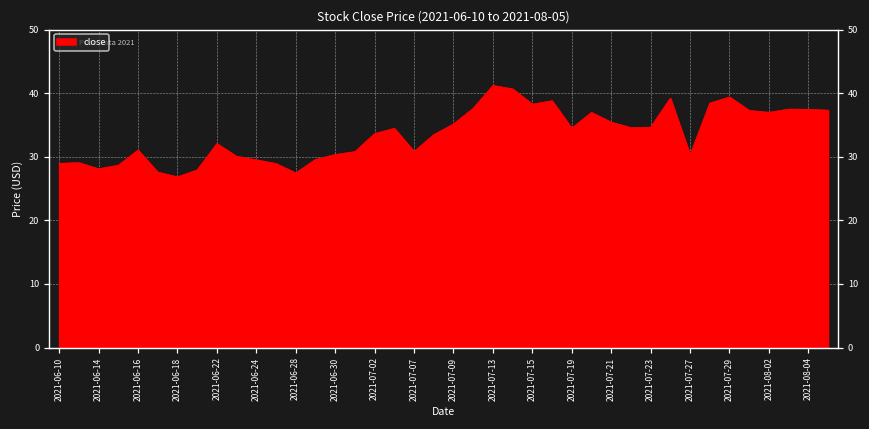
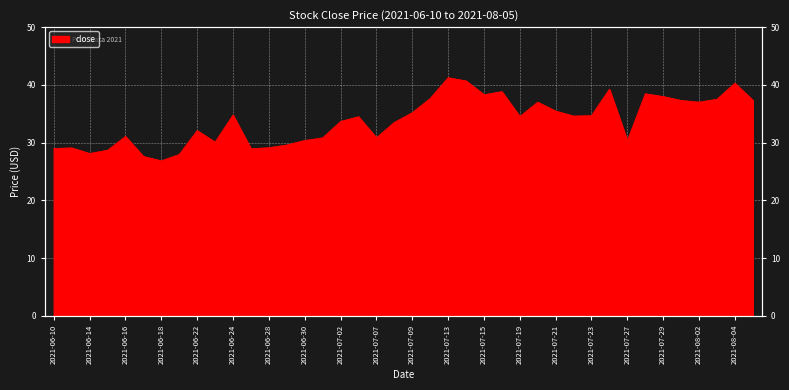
2021-06-24: 30 -> 35
2021-06-28: 27 -> 29
2021-07-29: 39 -> 38
2021-08-04: 38 -> 40
